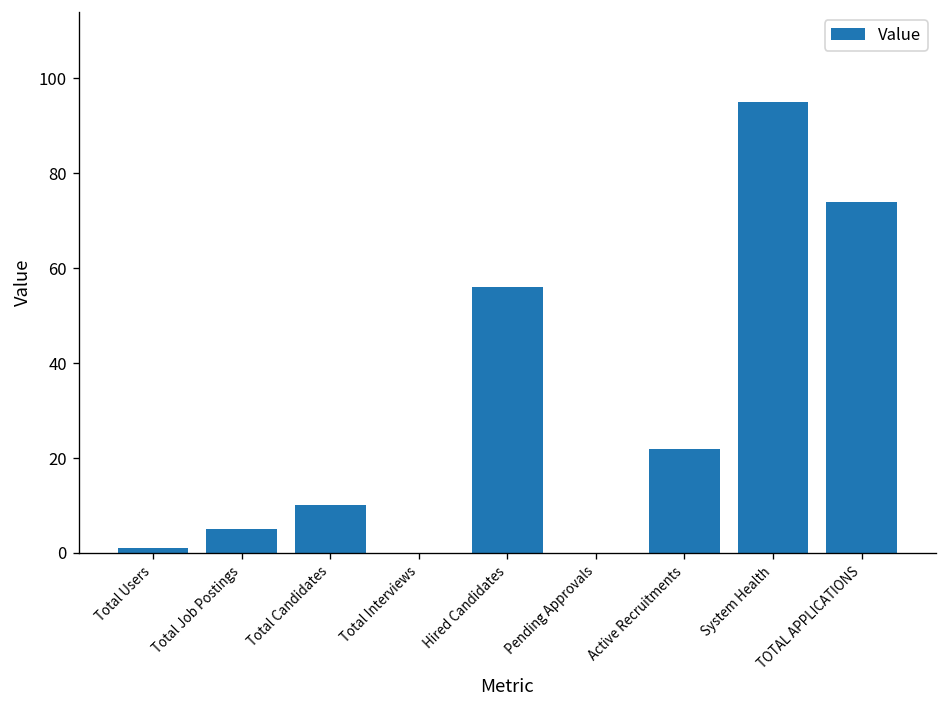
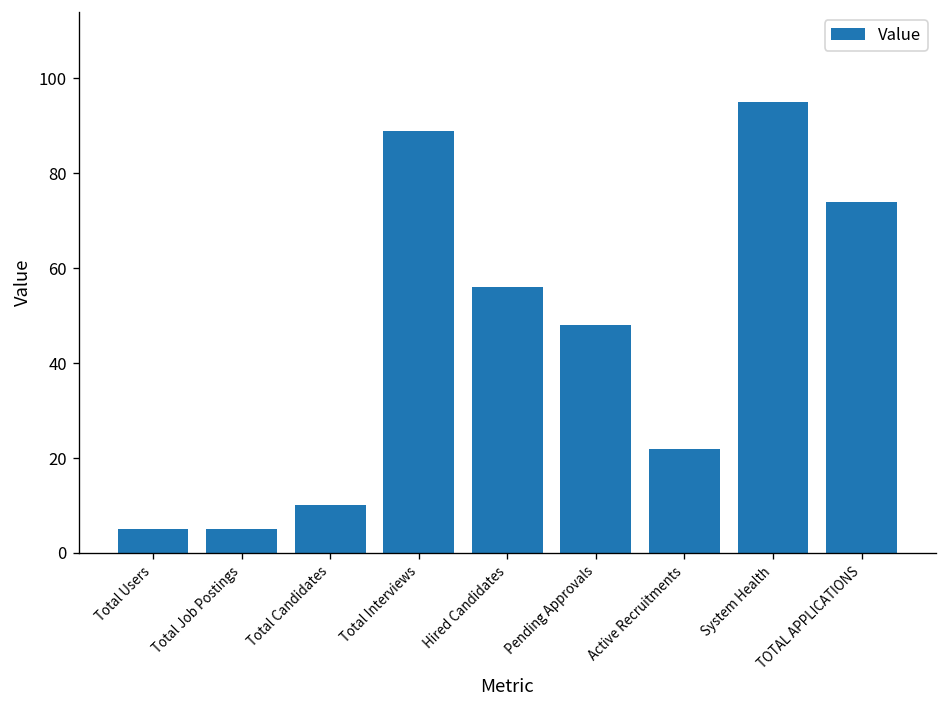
Total Users: 1 -> 5
Total Interviews: 0 -> 89
Pending Approvals: 0 -> 48
